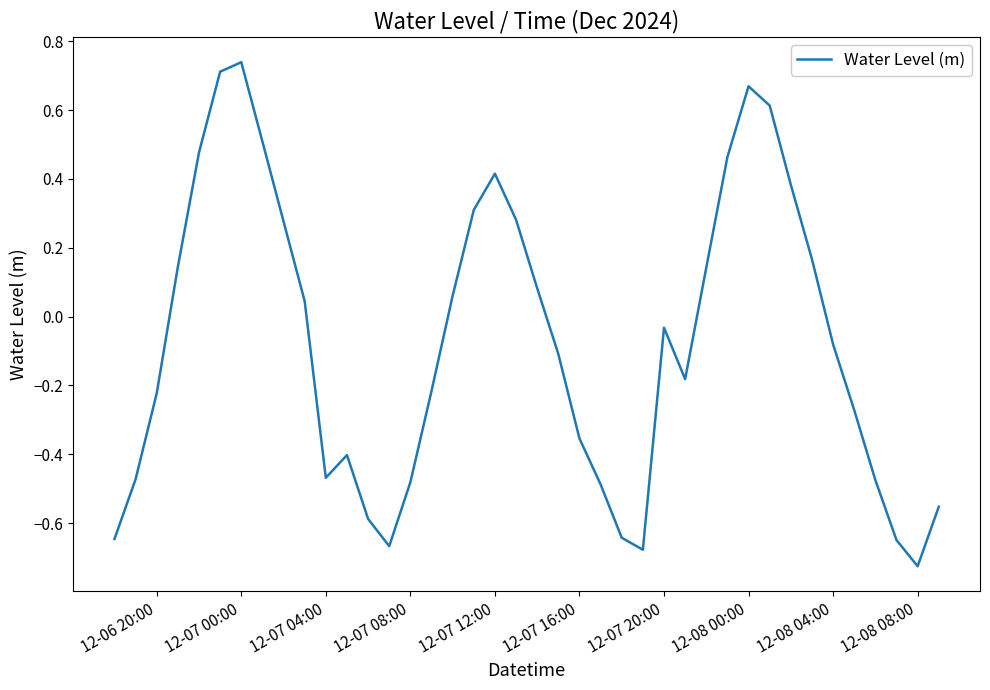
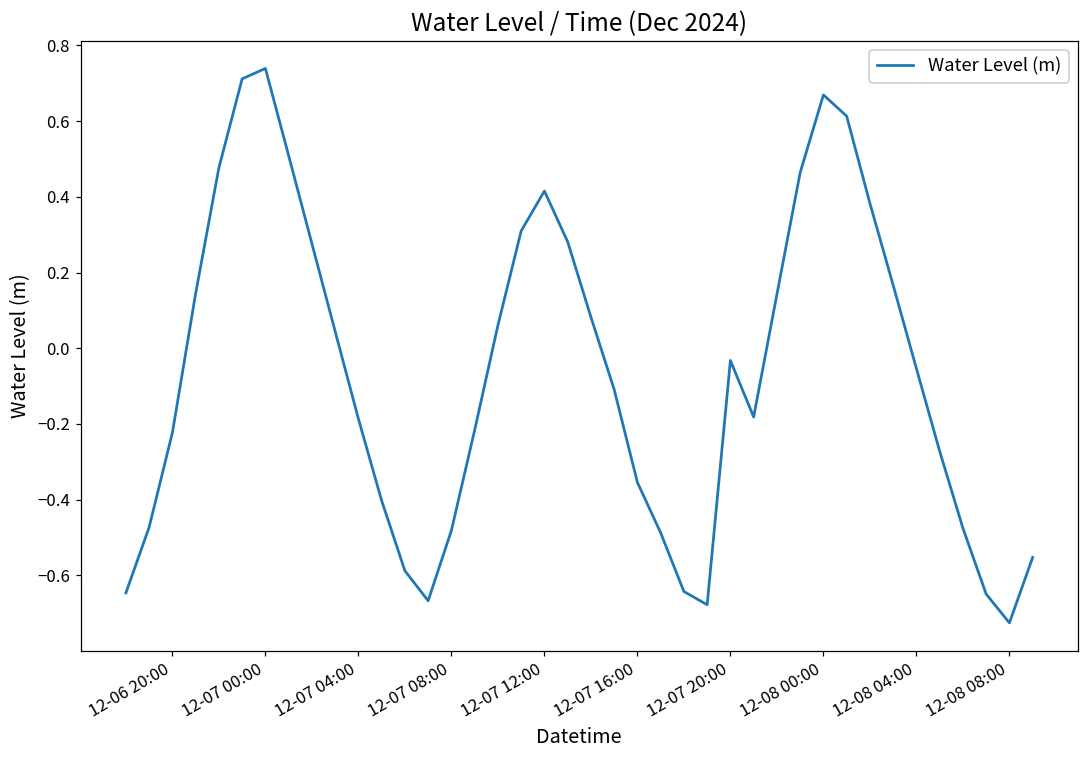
12-07 04:00: -0.47 -> -0.19
12-08 04:00: -0.08 -> -0.05
